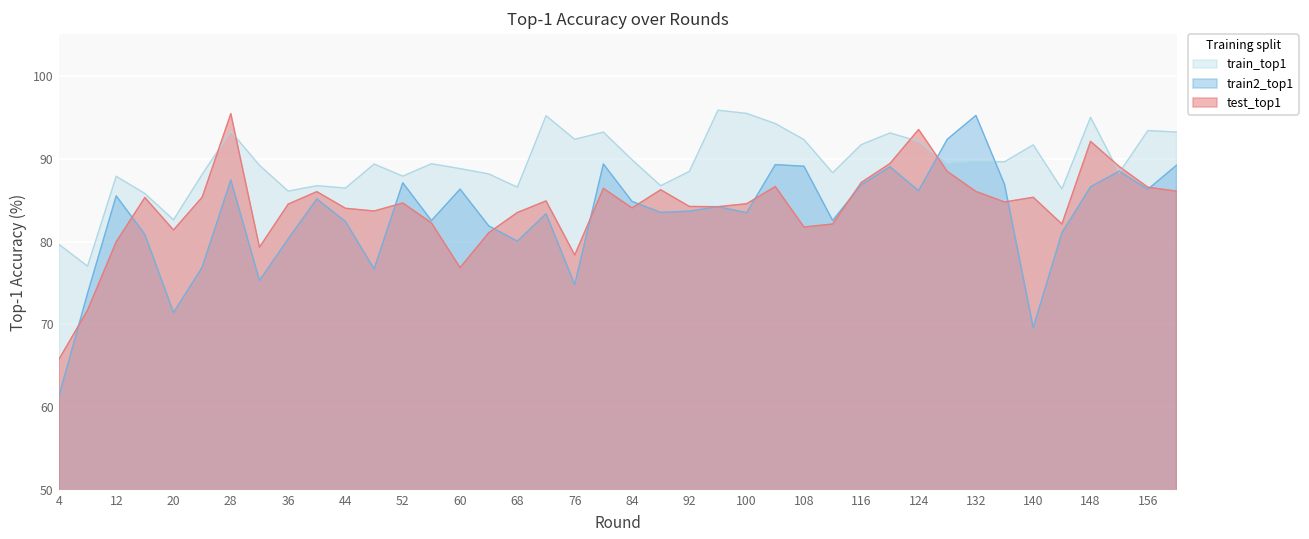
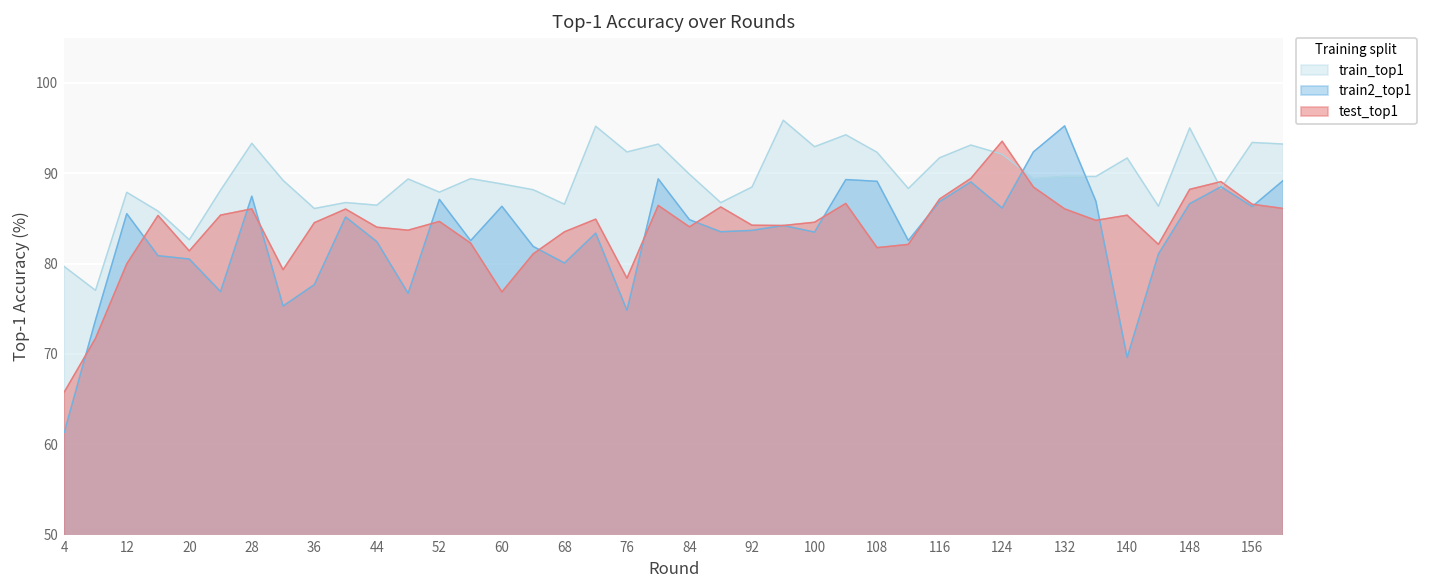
train2_top1, 20: 71 -> 80
test_top1, 28: 95 -> 86
train2_top1, 36: 80 -> 78
train_top1, 100: 95 -> 93
test_top1, 148: 92 -> 88
